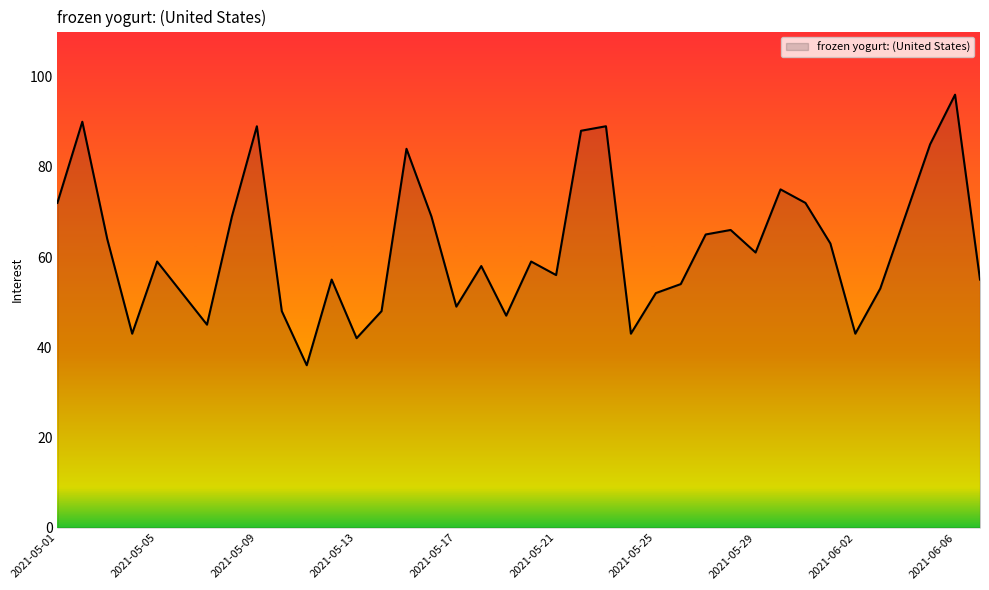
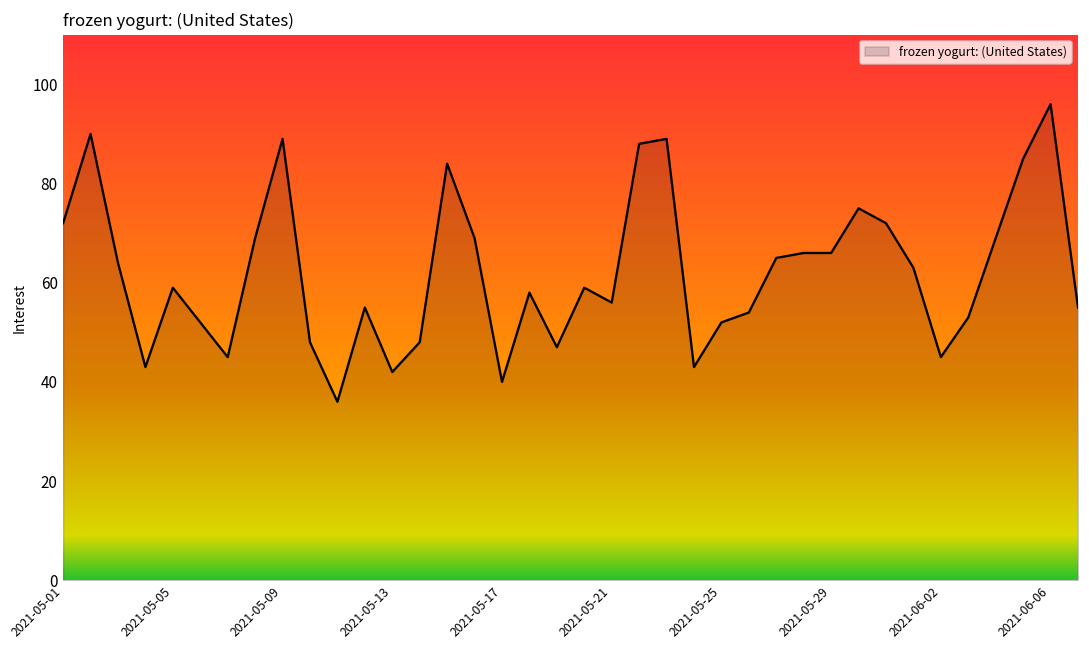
2021-05-17: 49 -> 40
2021-05-29: 61 -> 66
2021-06-02: 43 -> 45
